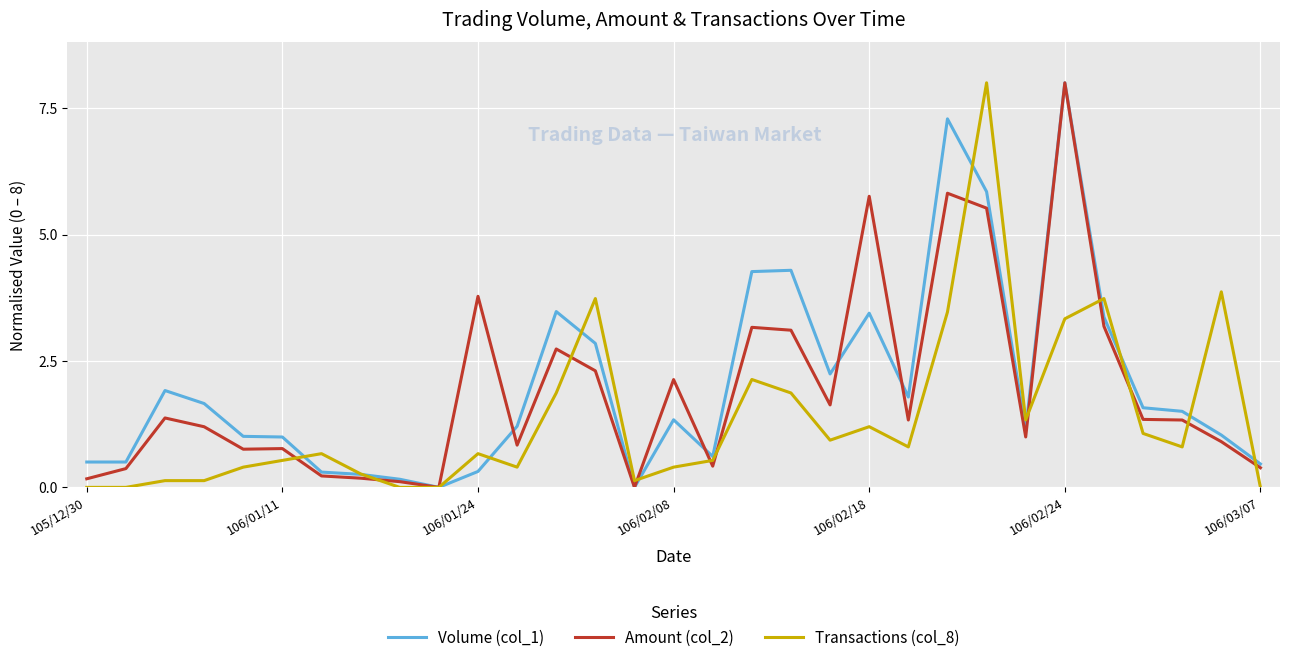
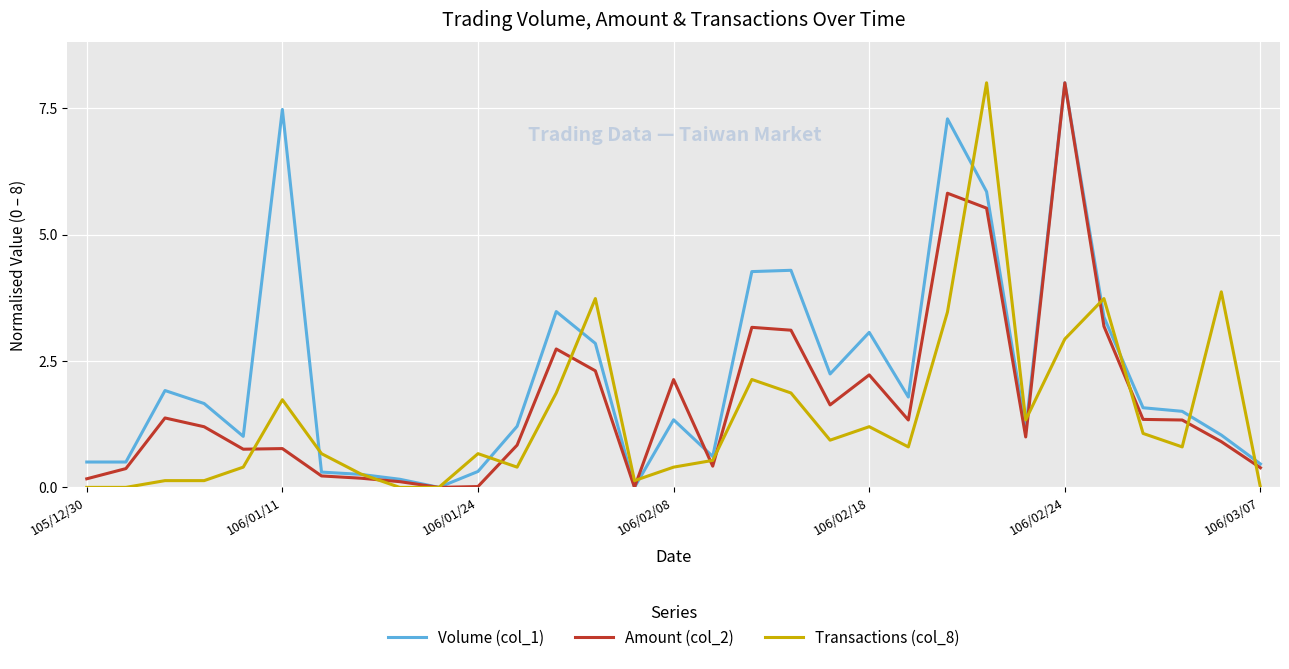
Volume (col_1), 106/01/11: 1.0 -> 7.5
Transactions (col_8), 106/01/11: 0.5 -> 1.7
Amount (col_2), 106/01/24: 3.8 -> 0.0
Volume (col_1), 106/02/18: 3.4 -> 3.1
Amount (col_2), 106/02/18: 5.8 -> 2.2
Transactions (col_8), 106/02/24: 3.3 -> 2.9
